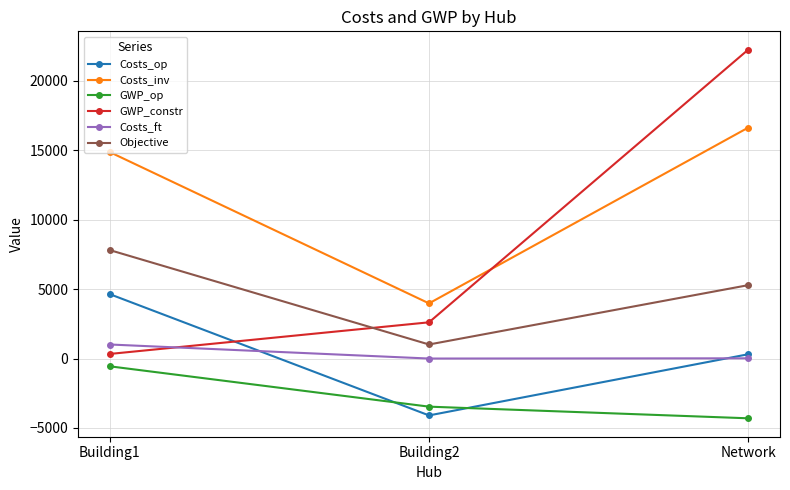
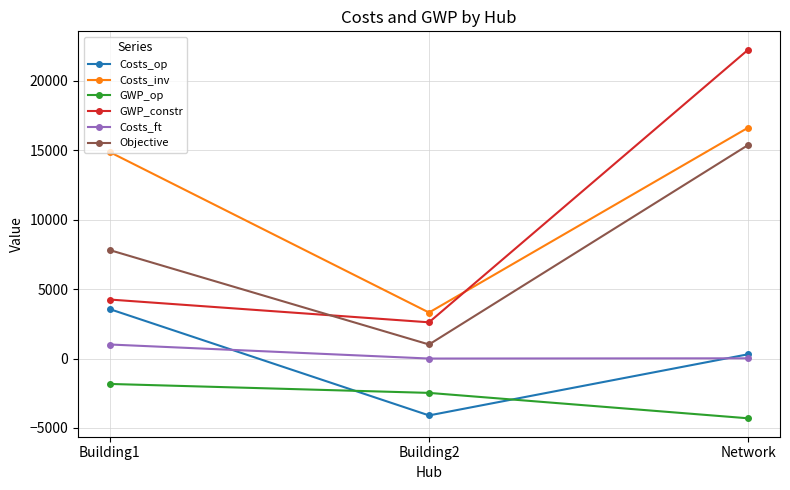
Costs_op, Building1: 4600 -> 3600
GWP_op, Building1: -600 -> -1800
GWP_constr, Building1: 300 -> 4200
Costs_inv, Building2: 4000 -> 3300
GWP_op, Building2: -3500 -> -2500
Objective, Network: 5300 -> 15400
